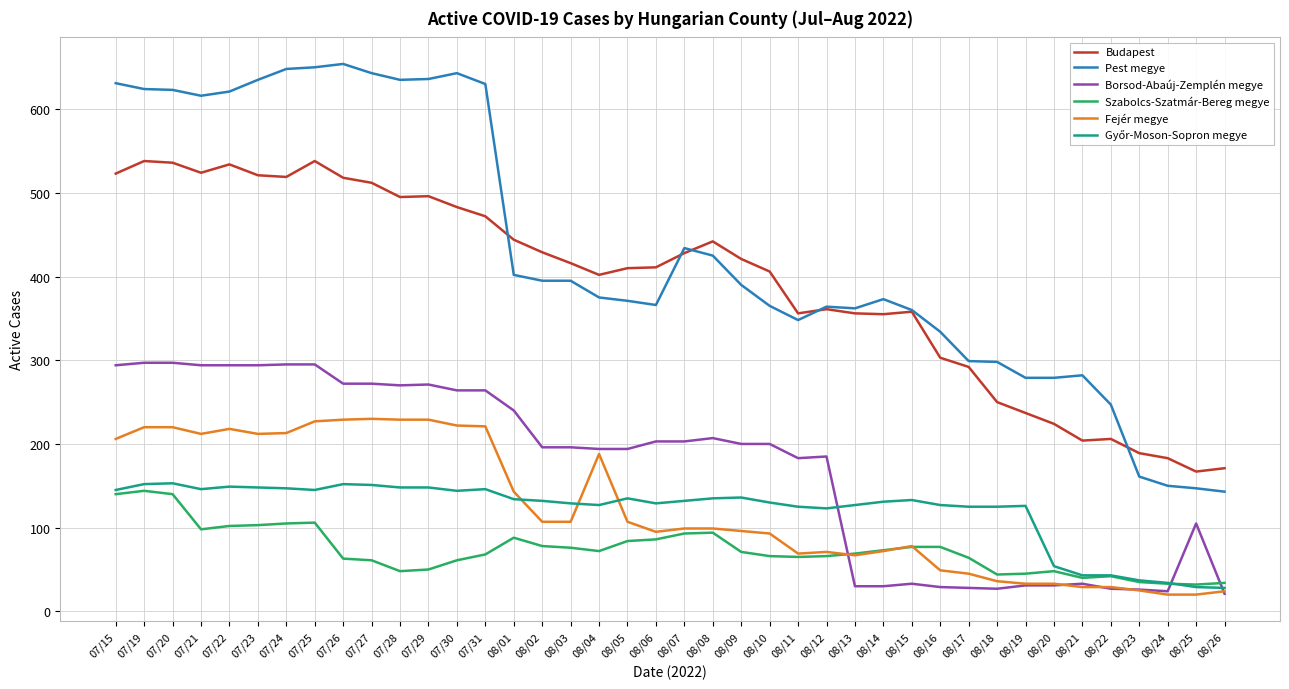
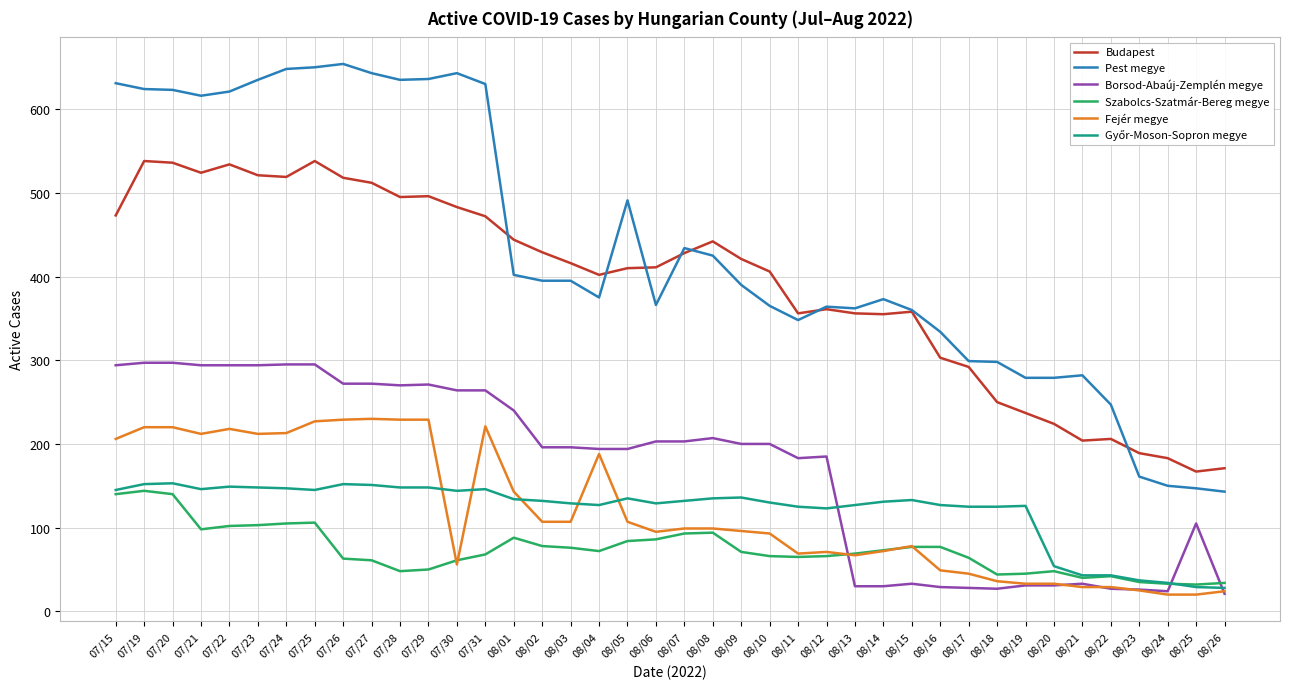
Budapest, 07/15: 520 -> 470
Fejér megye, 07/30: 220 -> 60
Pest megye, 08/05: 370 -> 490
